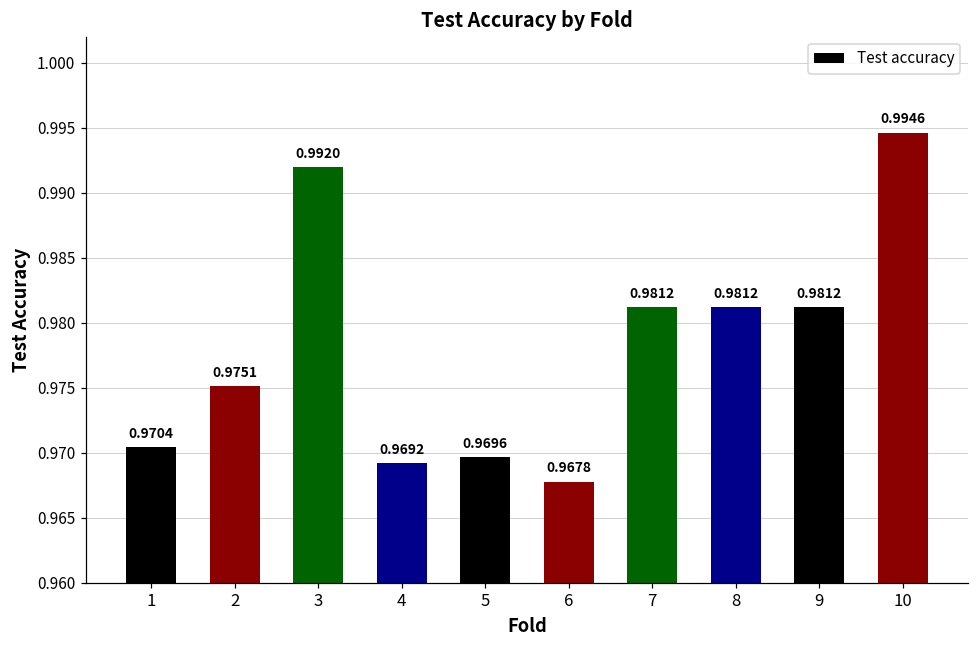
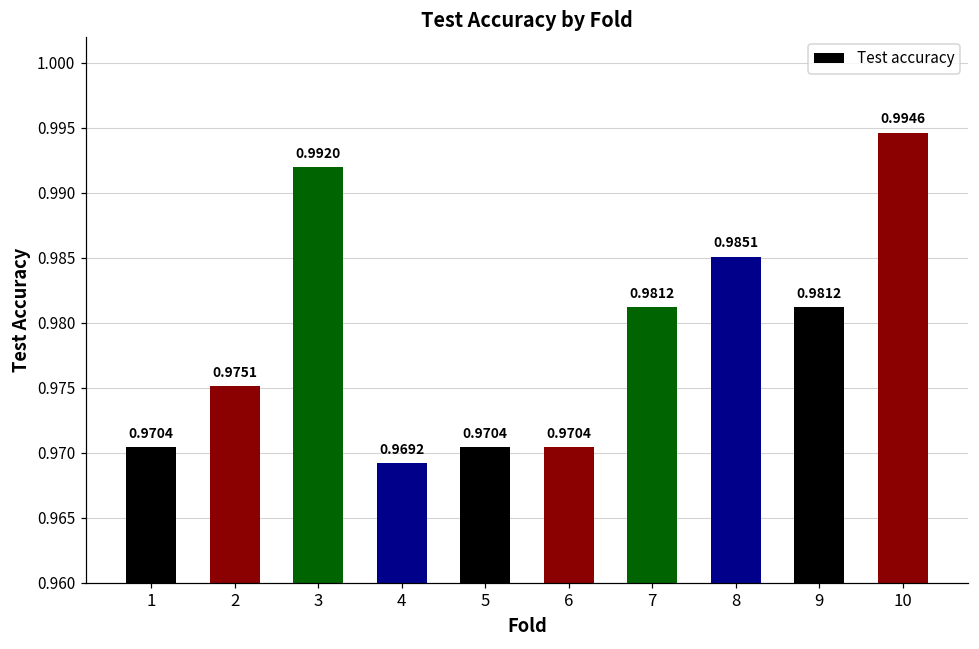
5: 0.9696 -> 0.9704
6: 0.9678 -> 0.9704
8: 0.9812 -> 0.9851
